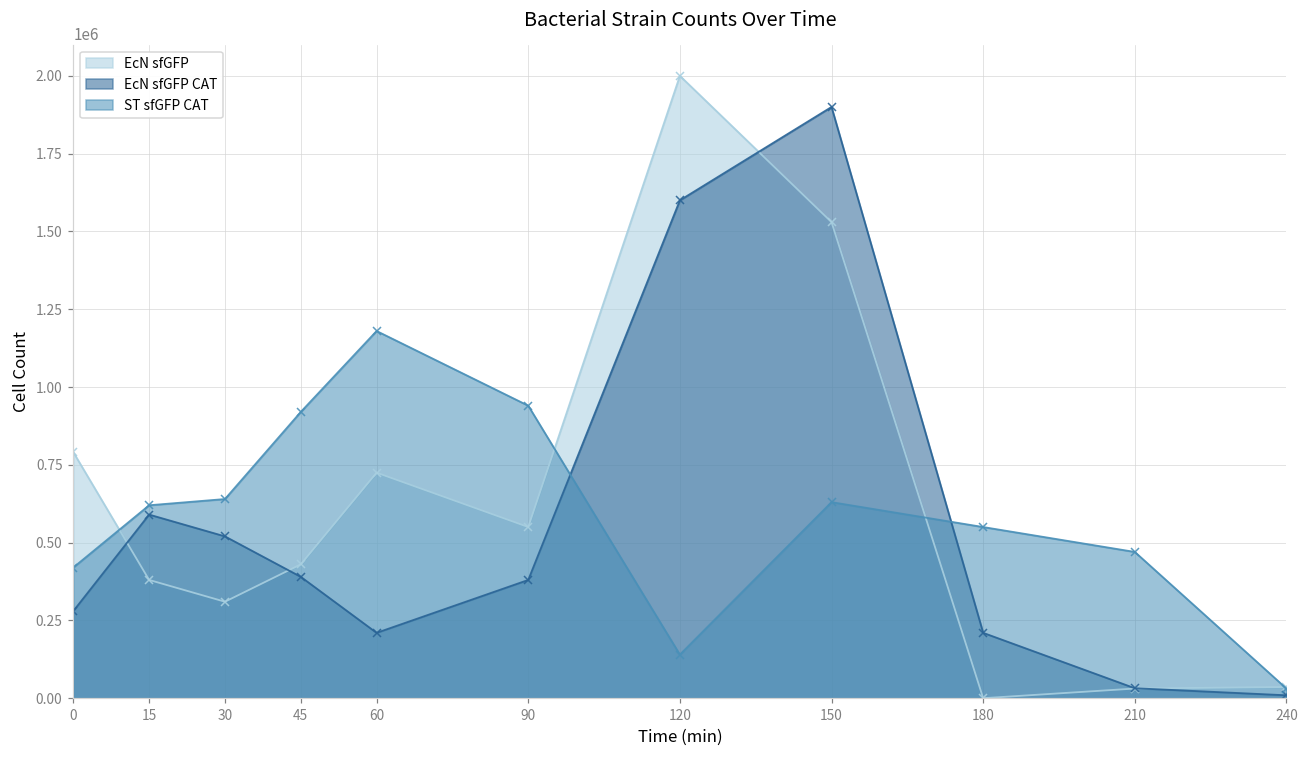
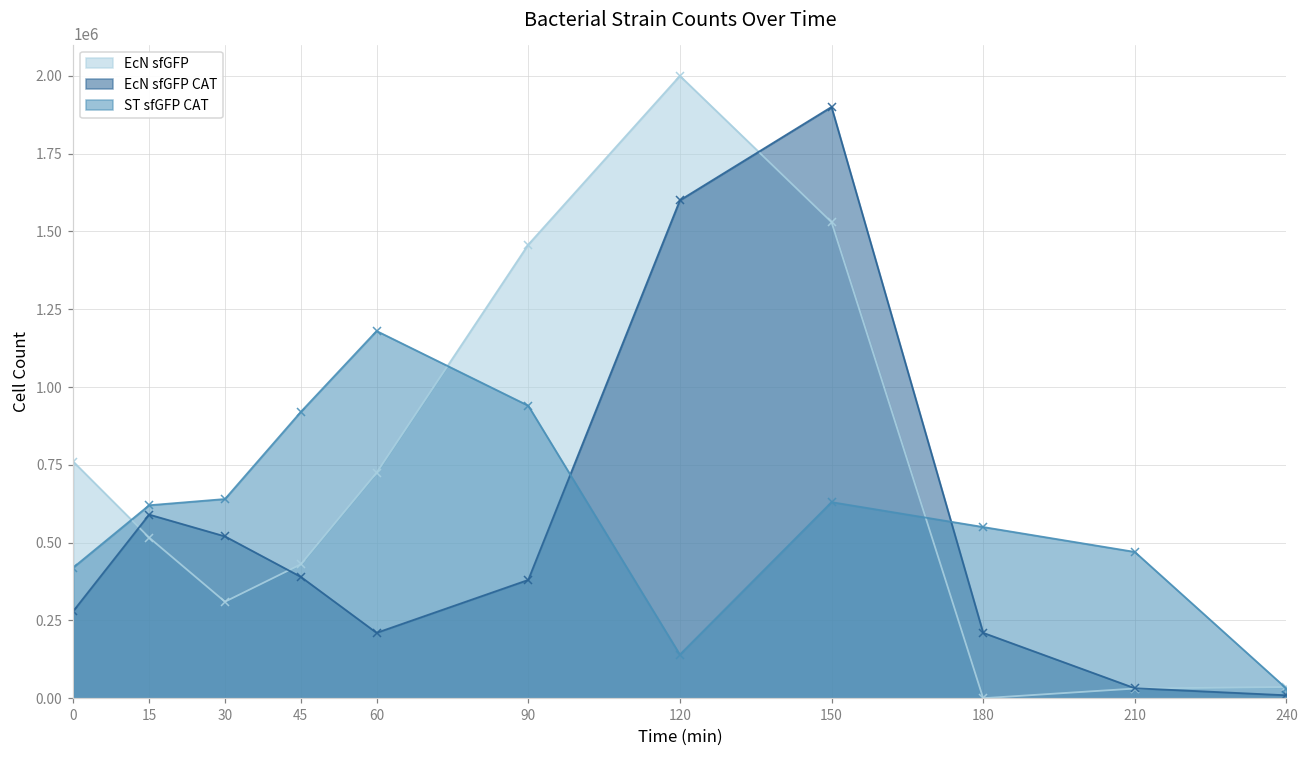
EcN sfGFP, 0: 790000 -> 760000
EcN sfGFP, 15: 380000 -> 520000
EcN sfGFP, 90: 550000 -> 1460000
